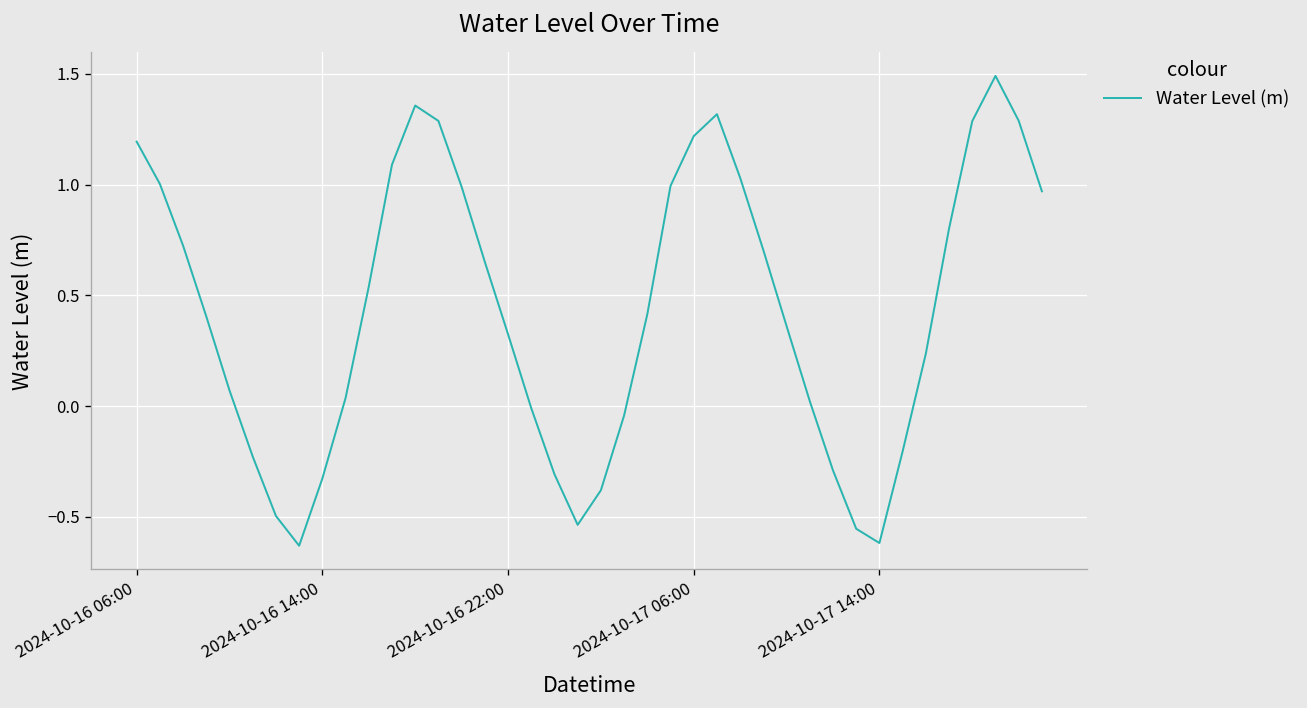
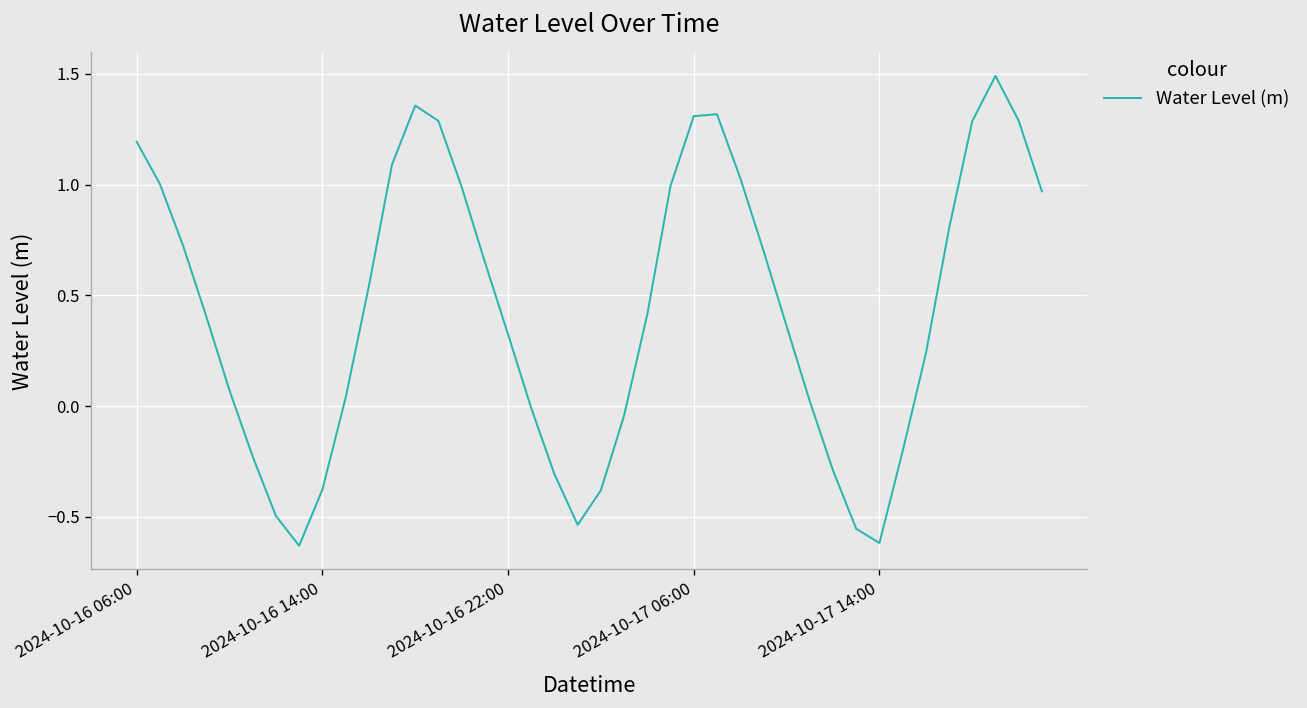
2024-10-16 14:00: -0.33 -> -0.38
2024-10-17 06:00: 1.22 -> 1.31
